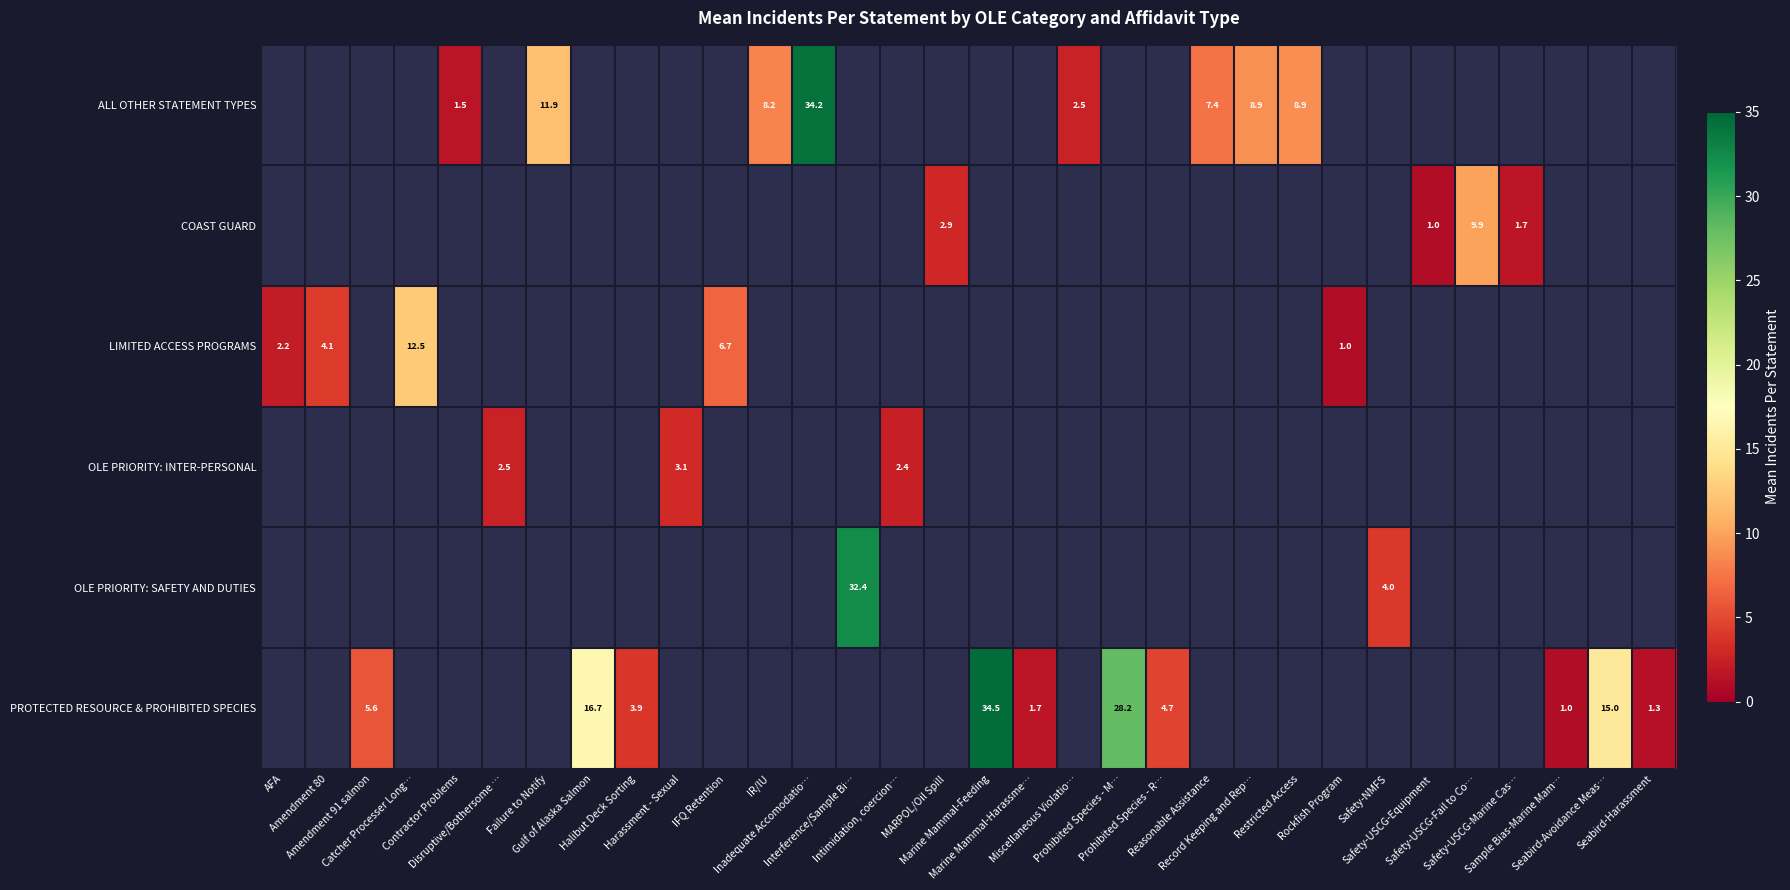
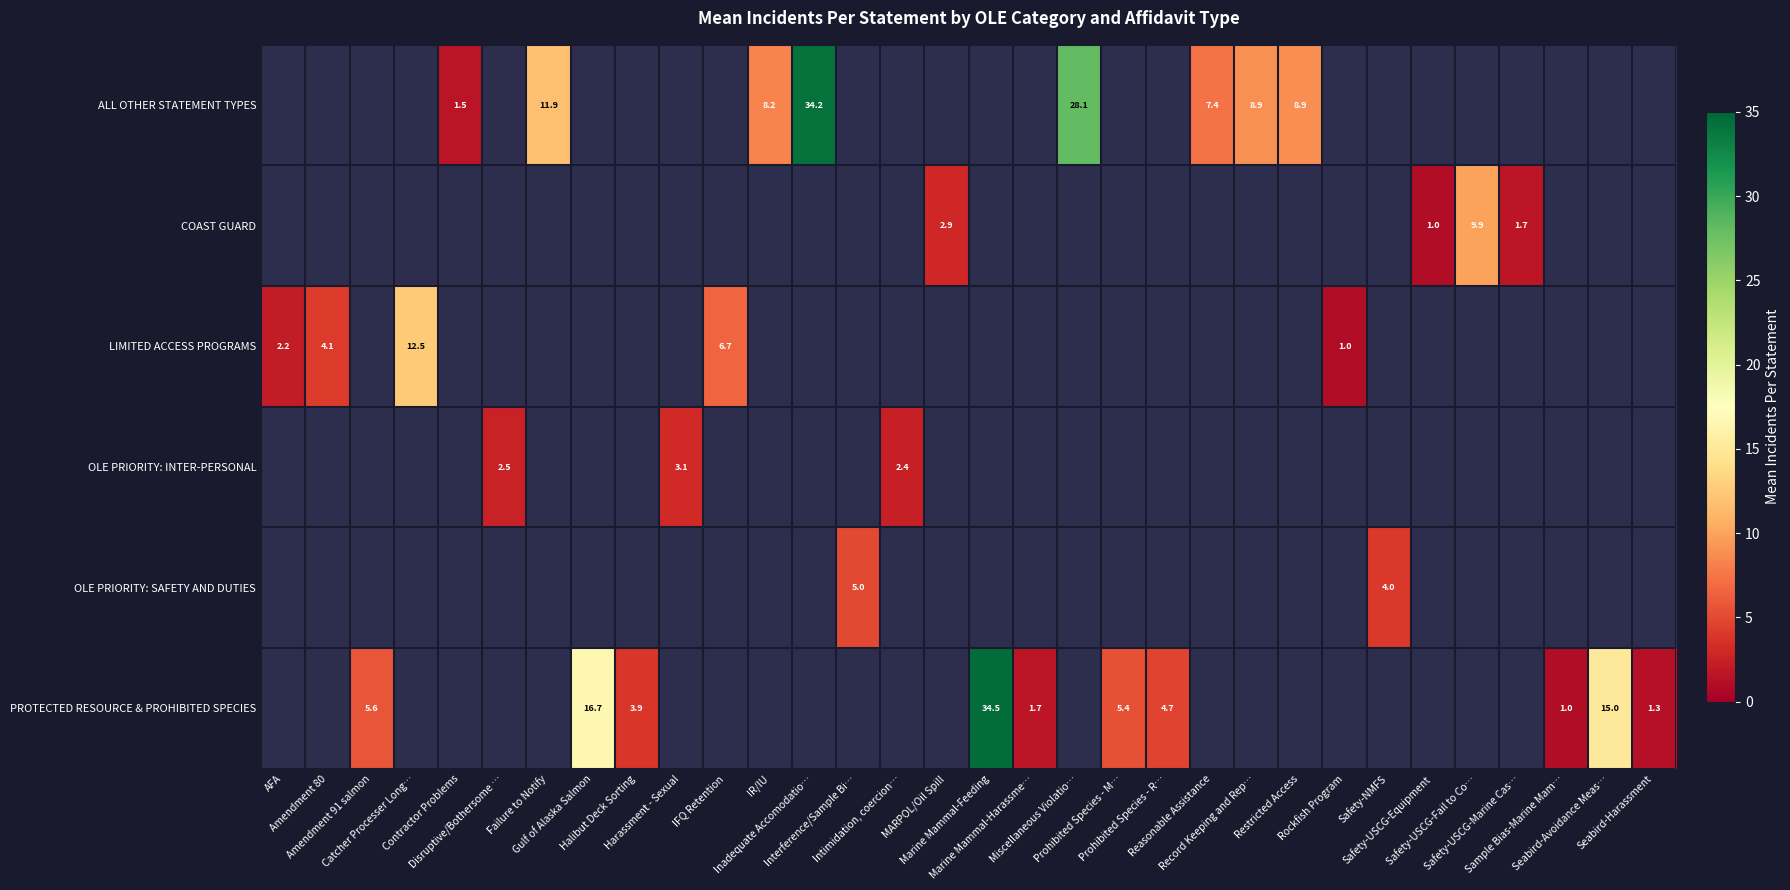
ALL OTHER STATEMENT TYPES, Miscellaneous Violatio…: 2.5 -> 28.1
OLE PRIORITY: SAFETY AND DUTIES, Interference/Sample Bi…: 32.4 -> 5.0
PROTECTED RESOURCE & PROHIBITED SPECIES, Prohibited Species - M…: 28.2 -> 5.4
